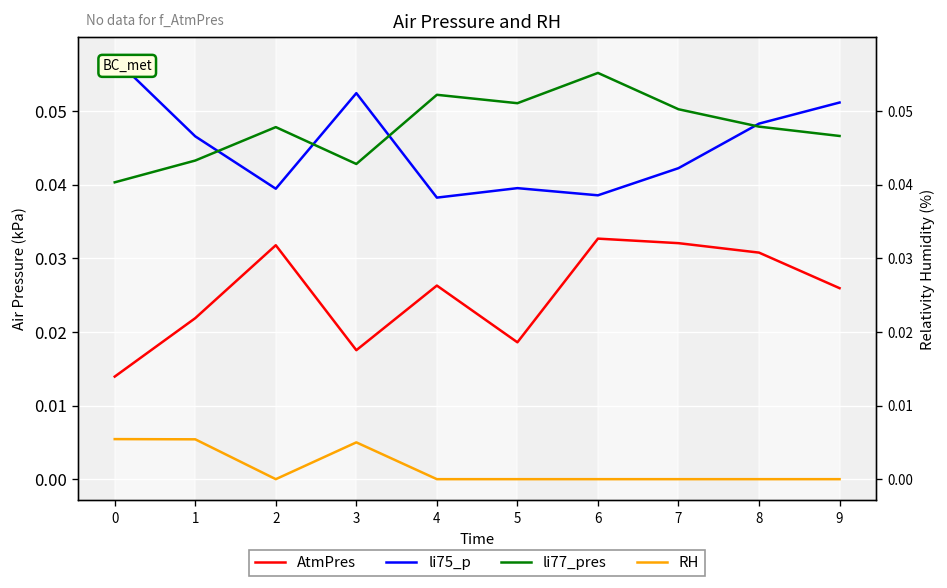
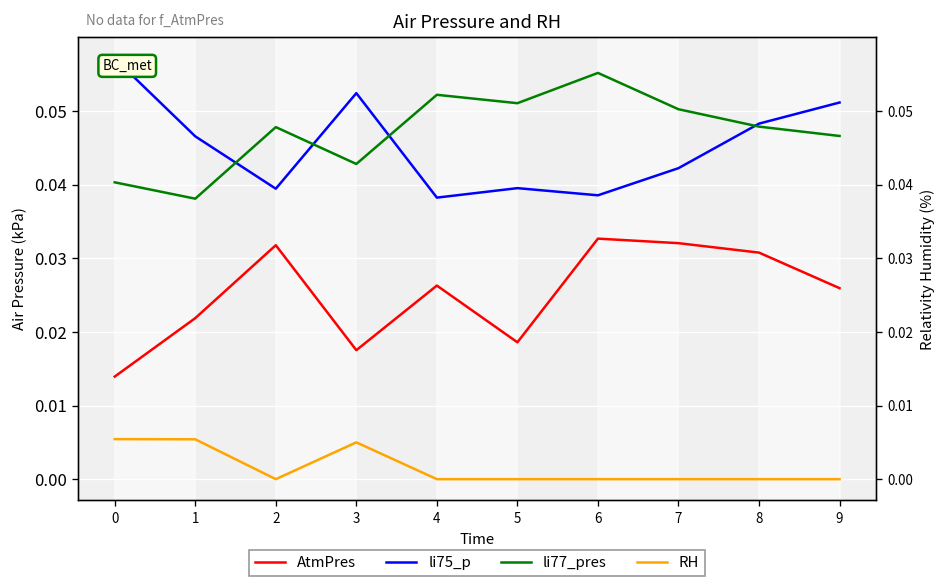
li77_pres, 1: 0.043 -> 0.038
